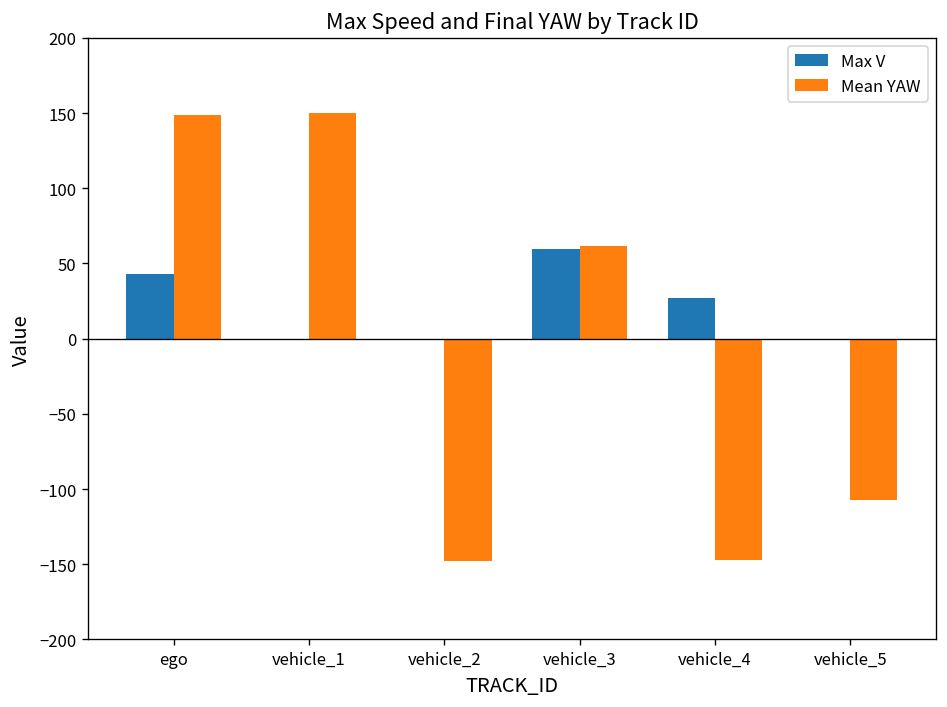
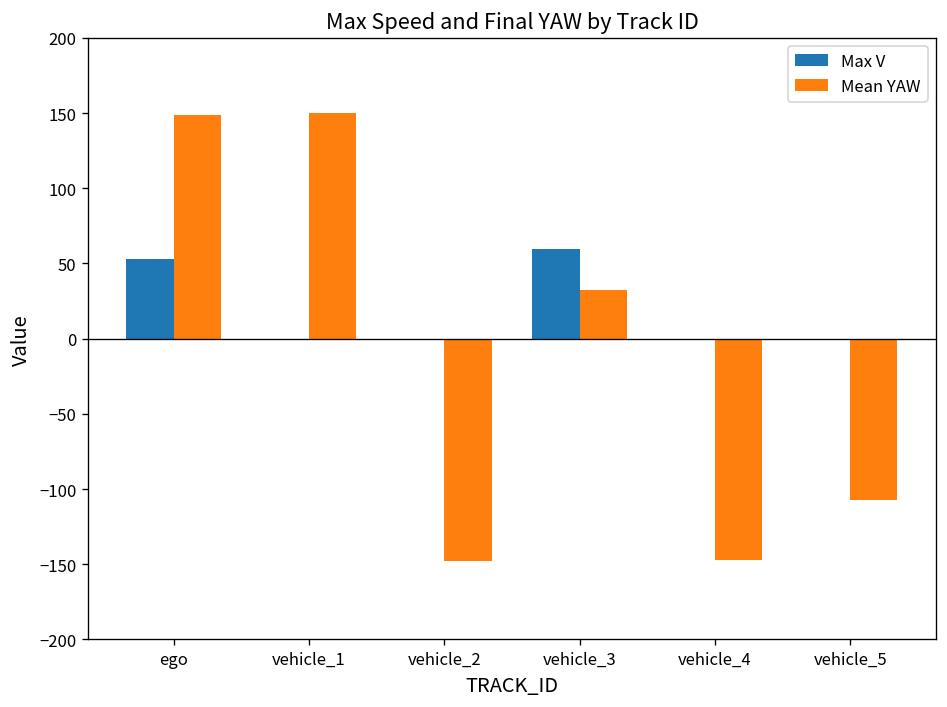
Max V, ego: 43 -> 53
Mean YAW, vehicle_3: 62 -> 32
Max V, vehicle_4: 27 -> 0
